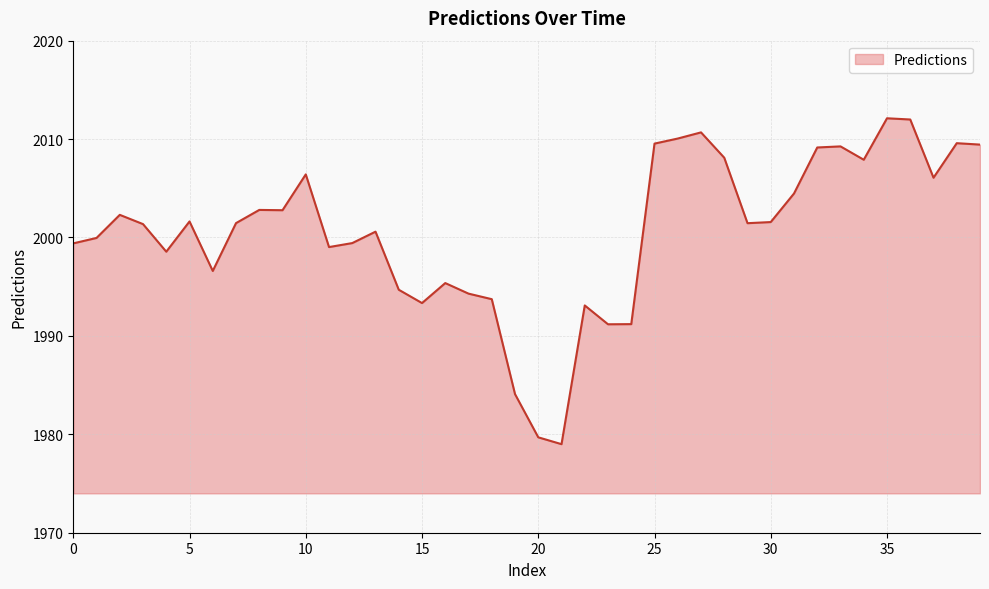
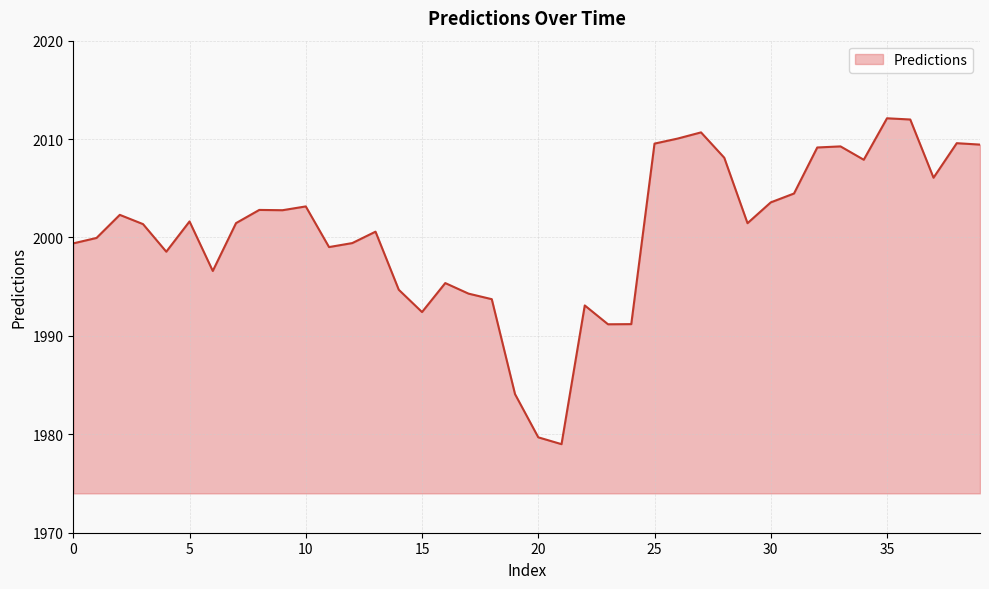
10: 2006 -> 2003
15: 1993 -> 1992
30: 2002 -> 2004
